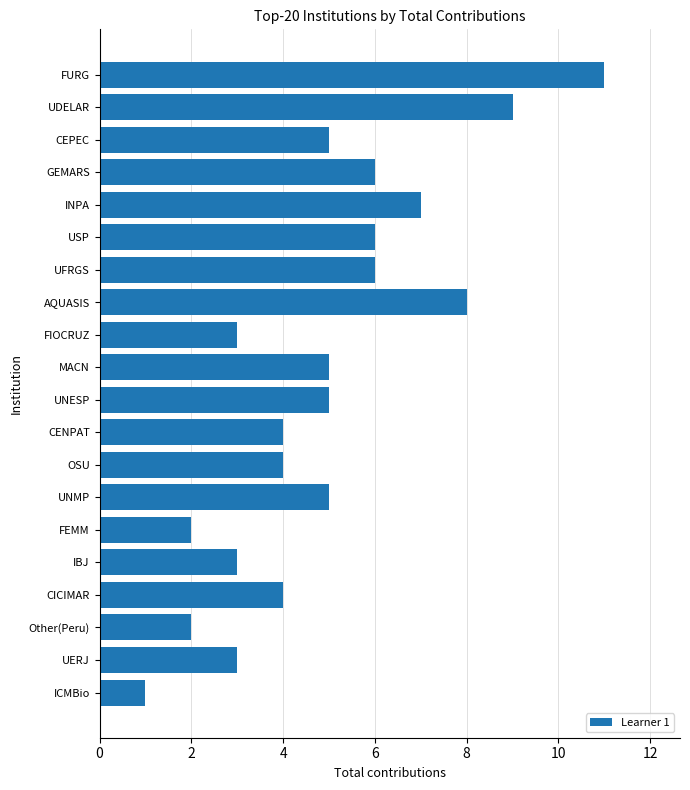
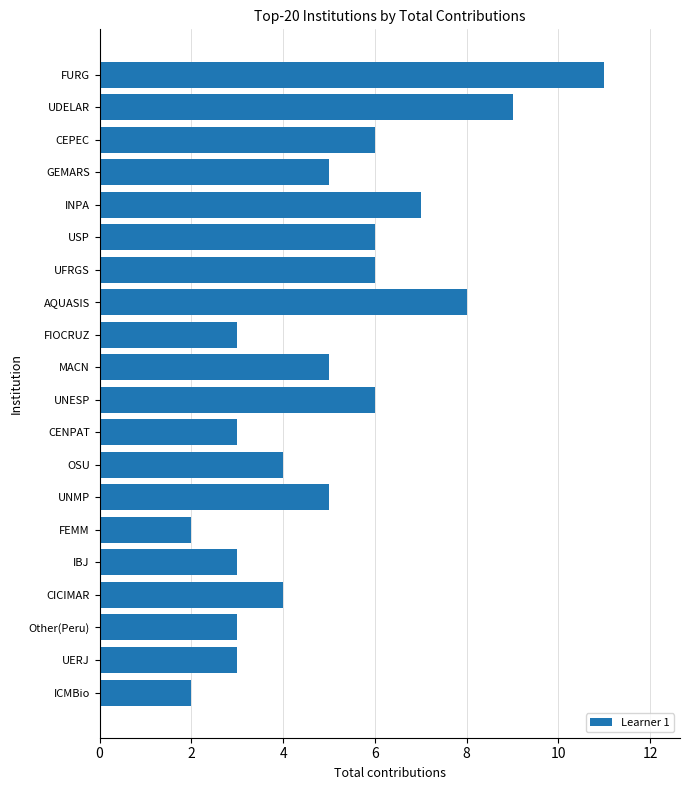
CEPEC: 5 -> 6
GEMARS: 6 -> 5
UNESP: 5 -> 6
CENPAT: 4 -> 3
Other(Peru): 2 -> 3
ICMBio: 1 -> 2
